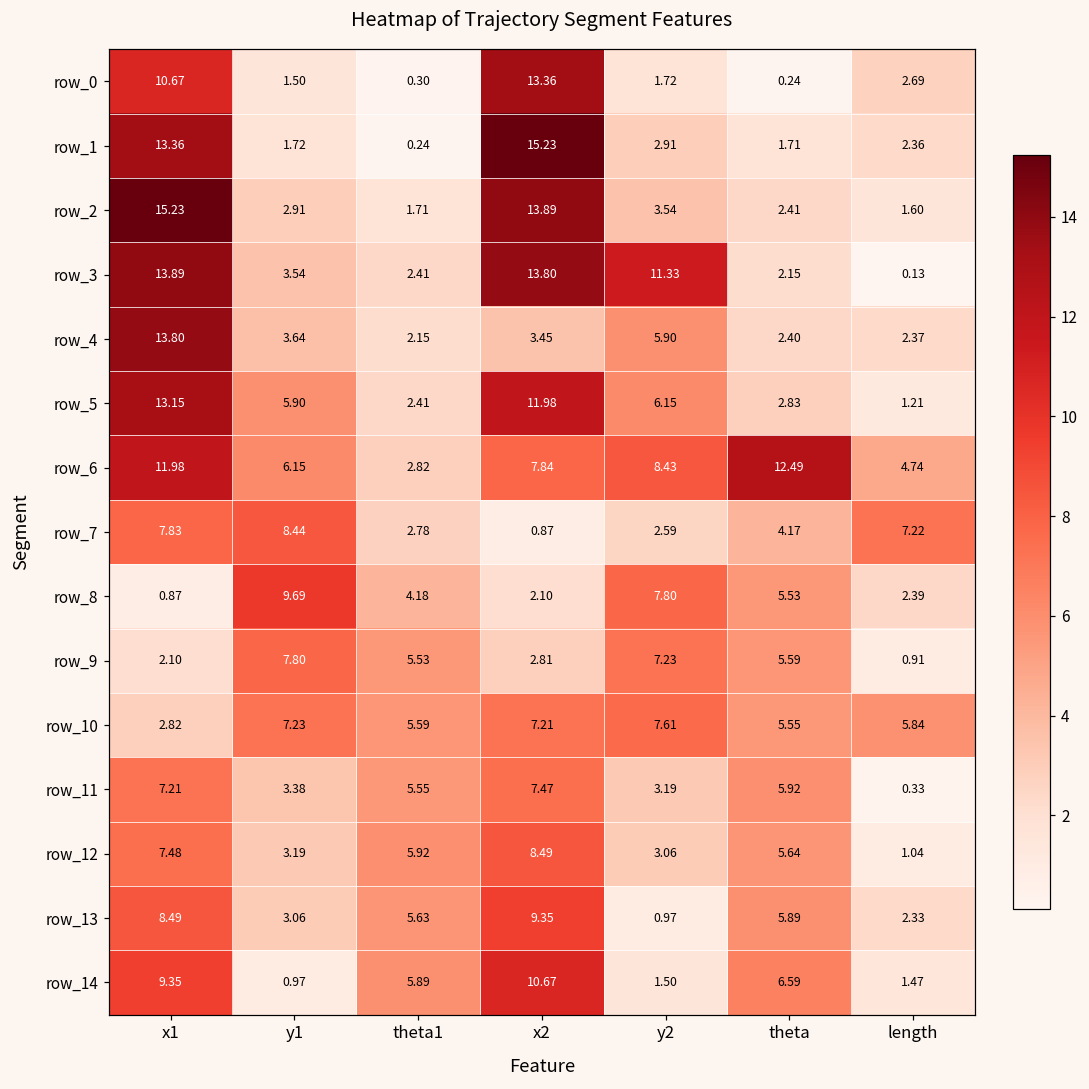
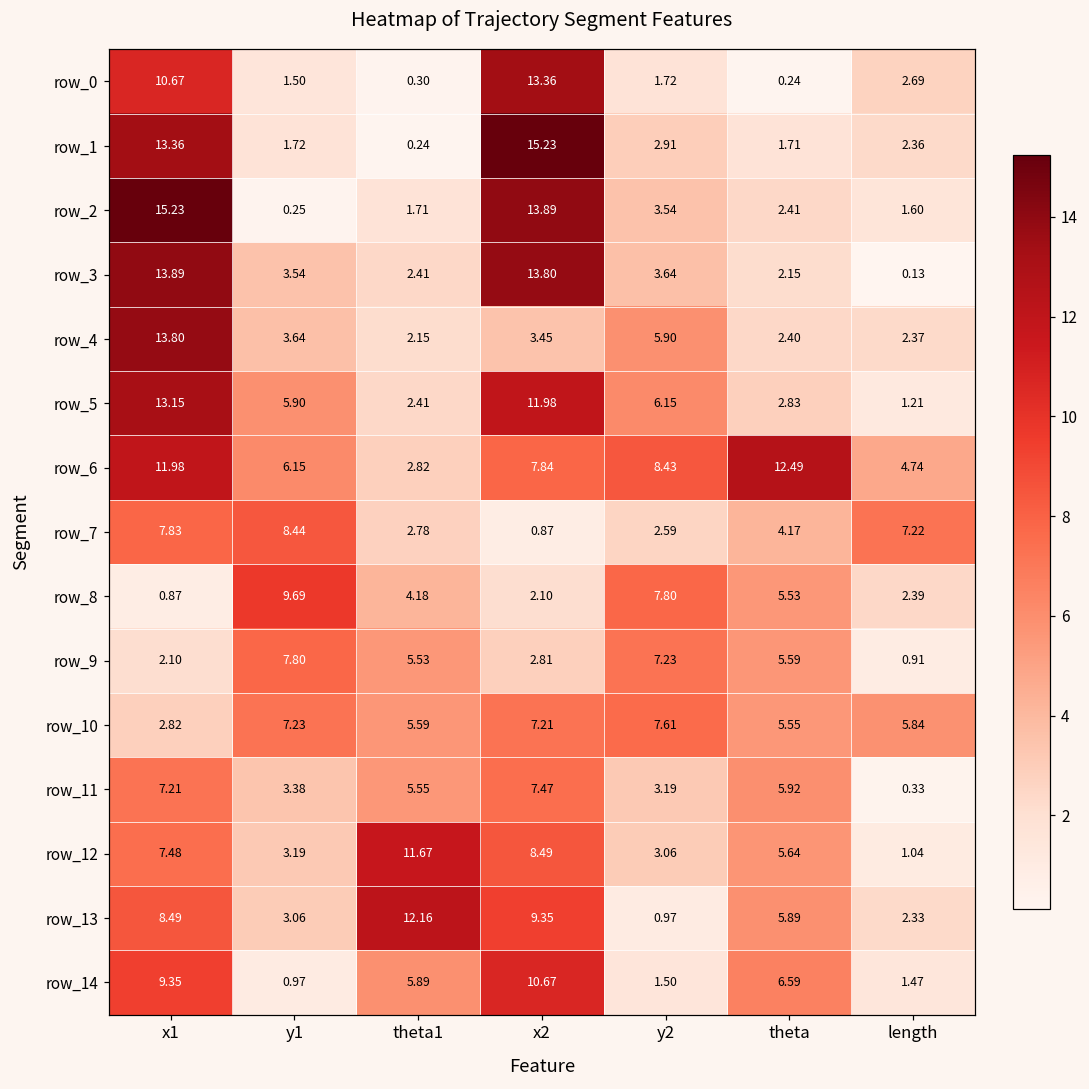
row_2, y1: 2.91 -> 0.25
row_3, y2: 11.33 -> 3.64
row_12, theta1: 5.92 -> 11.67
row_13, theta1: 5.63 -> 12.16
